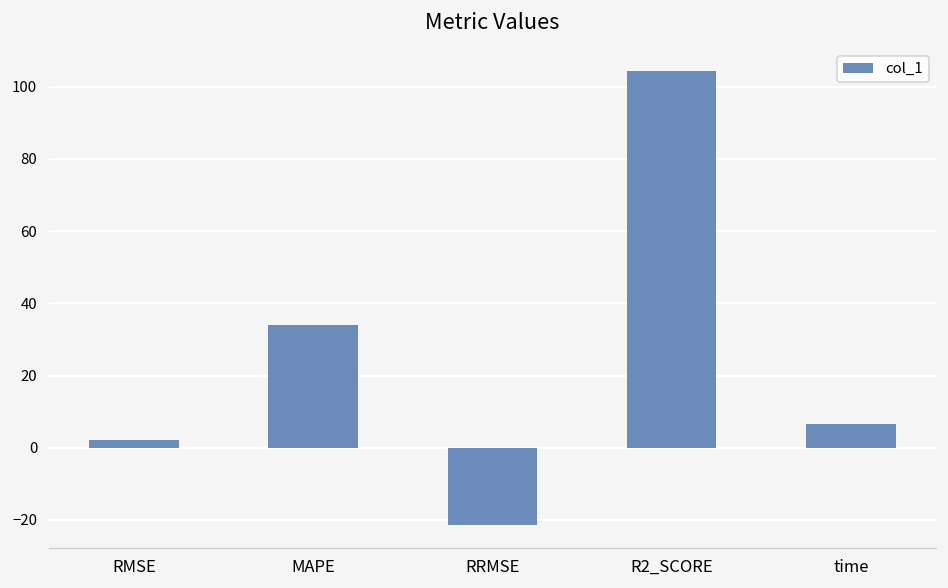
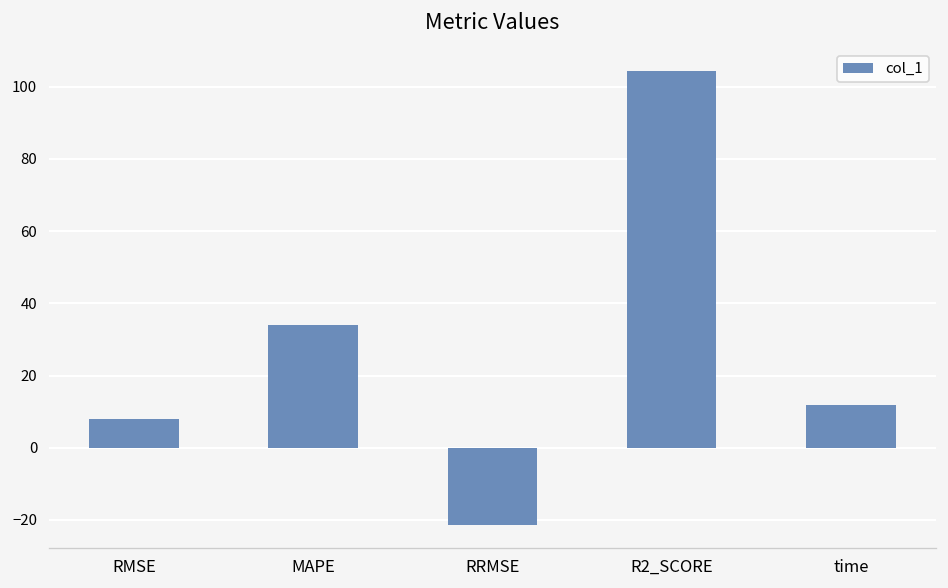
RMSE: 2 -> 8
time: 7 -> 12
